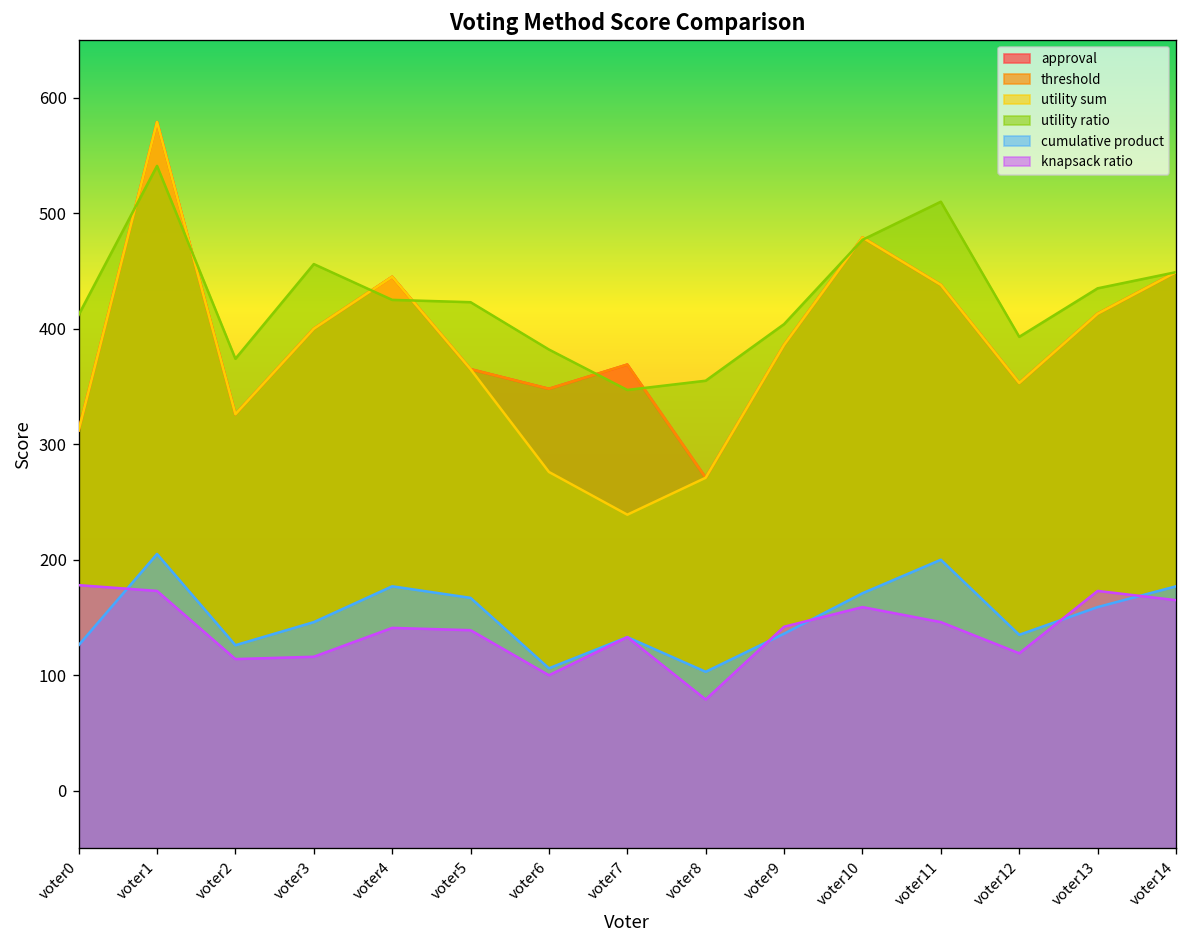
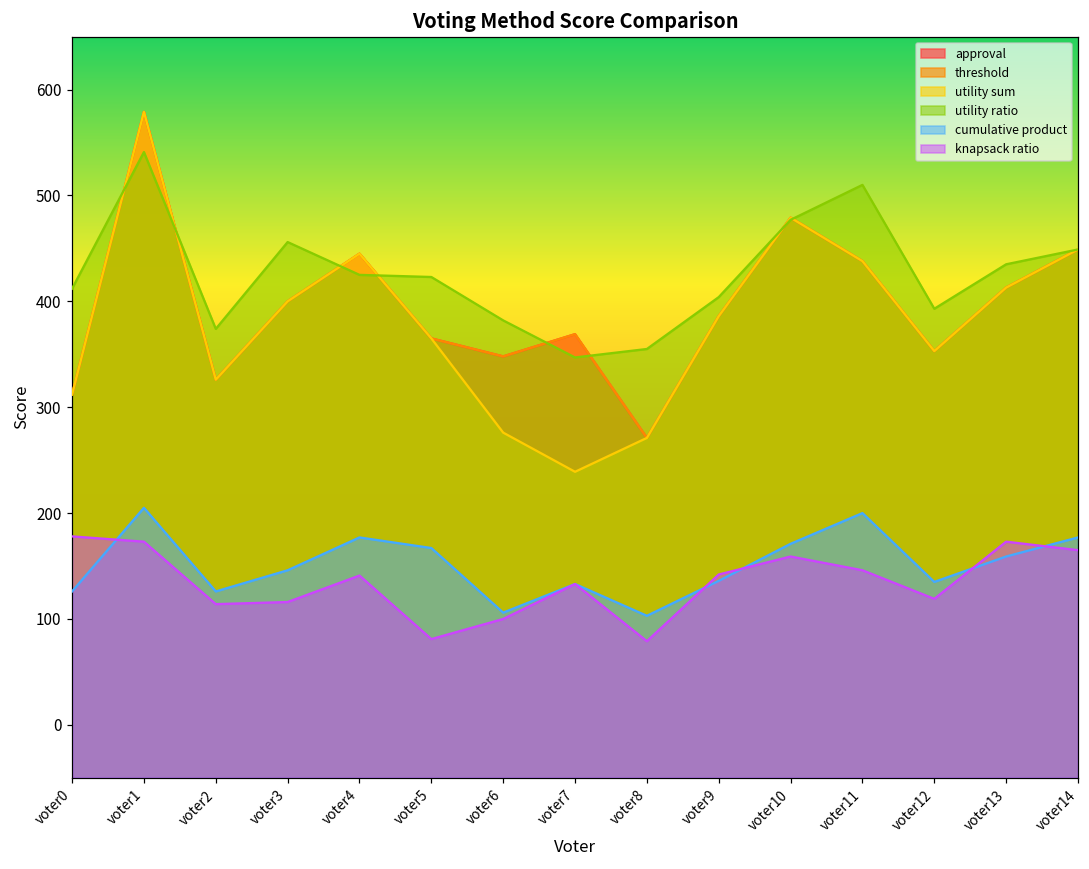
knapsack ratio, voter5: 140 -> 80
